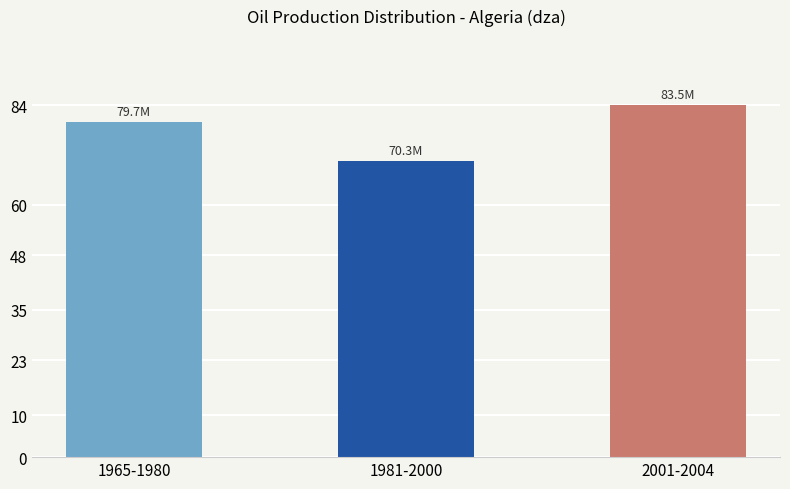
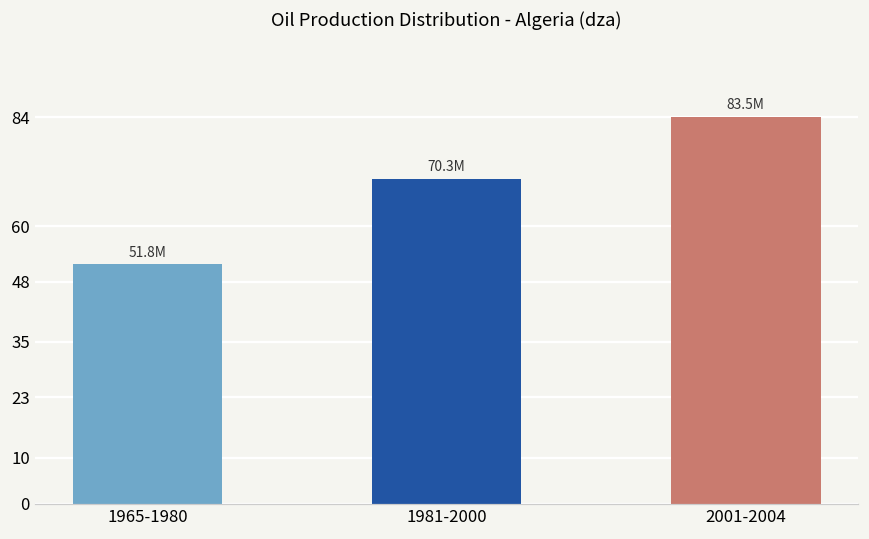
1965-1980: 79.7M -> 51.8M
